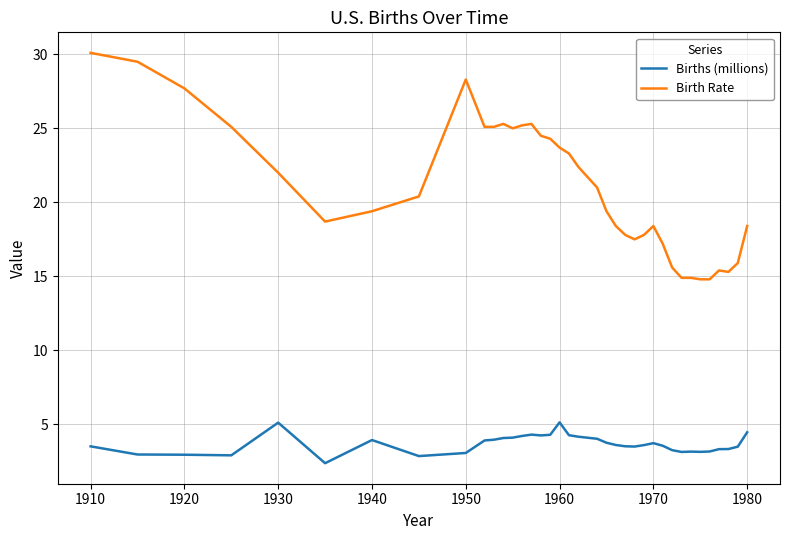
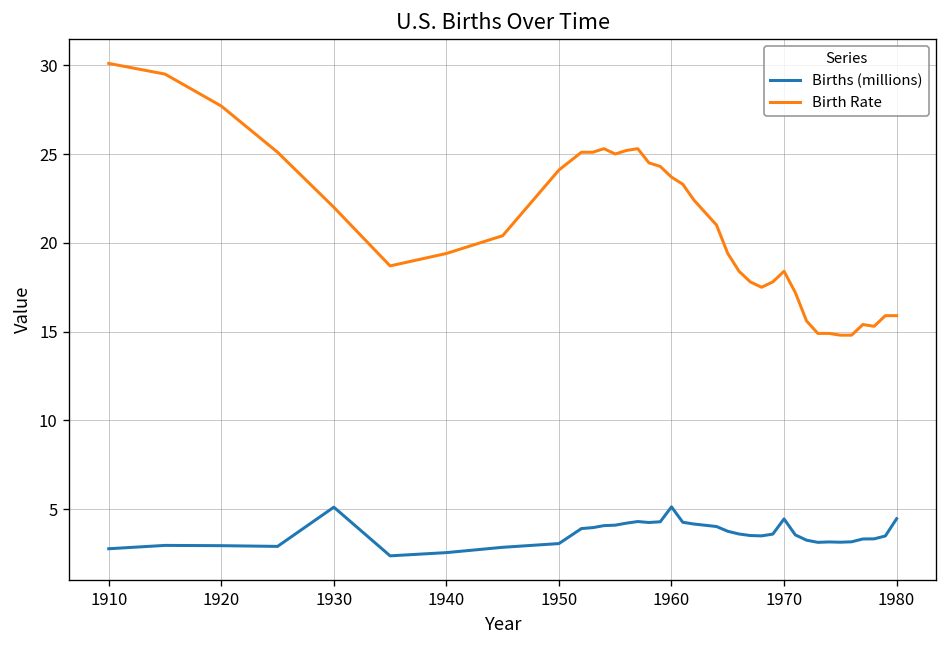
Births (millions), 1910: 3.5 -> 2.8
Births (millions), 1940: 3.9 -> 2.6
Birth Rate, 1950: 28.3 -> 24.1
Births (millions), 1970: 3.7 -> 4.5
Birth Rate, 1980: 18.4 -> 15.9
